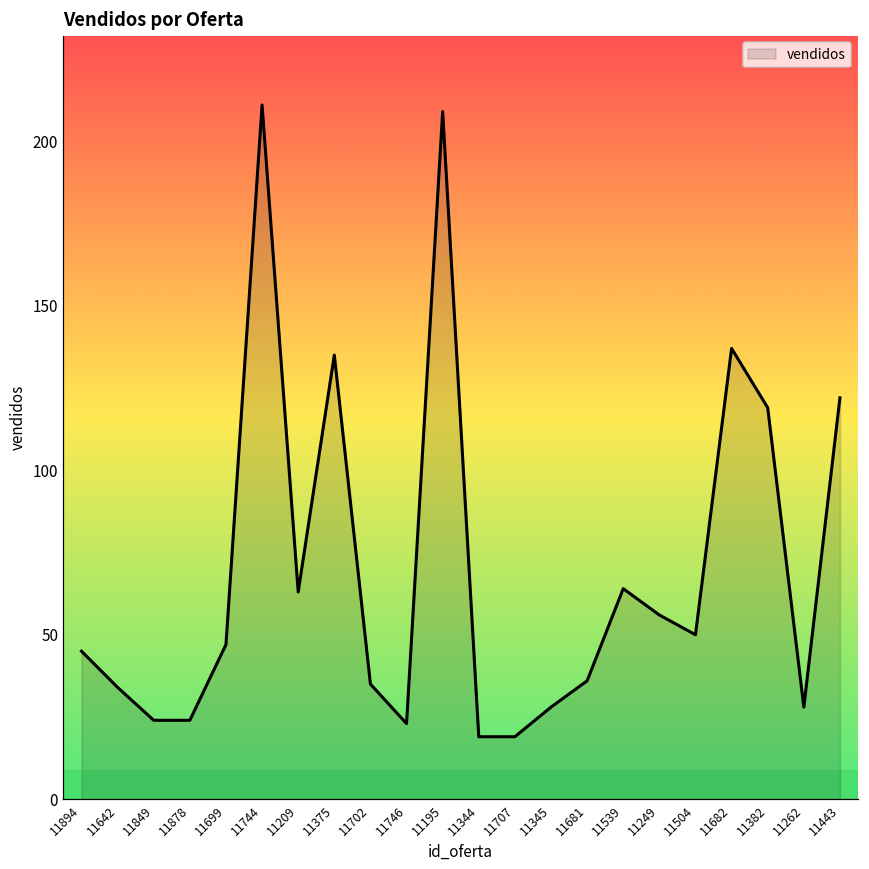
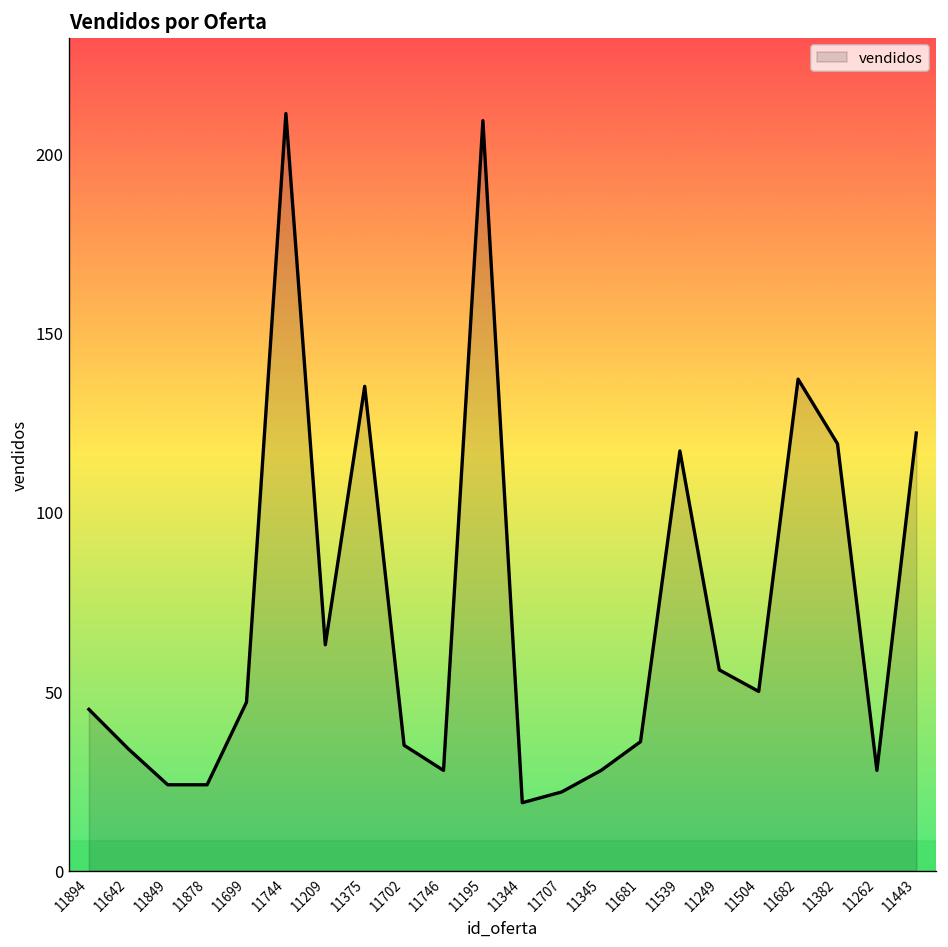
11746: 23 -> 28
11707: 19 -> 22
11539: 64 -> 117
